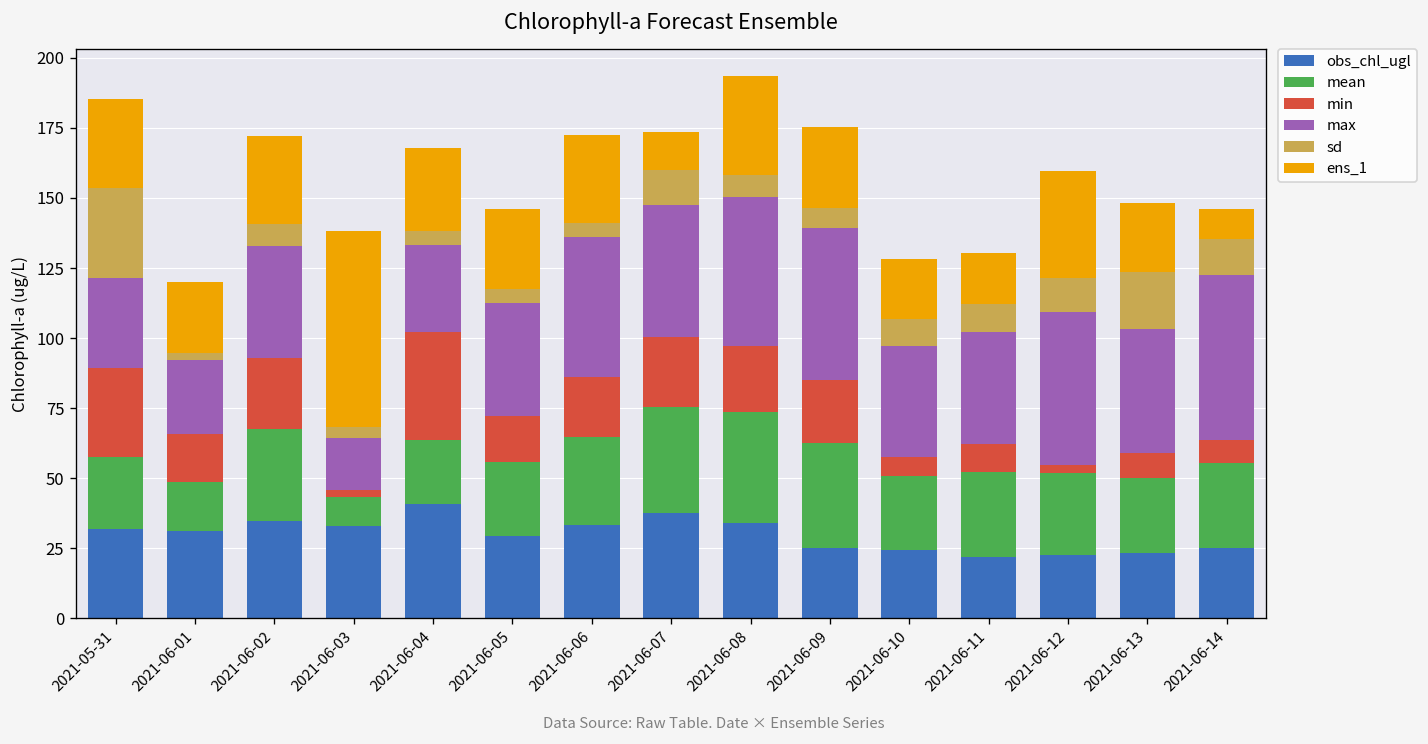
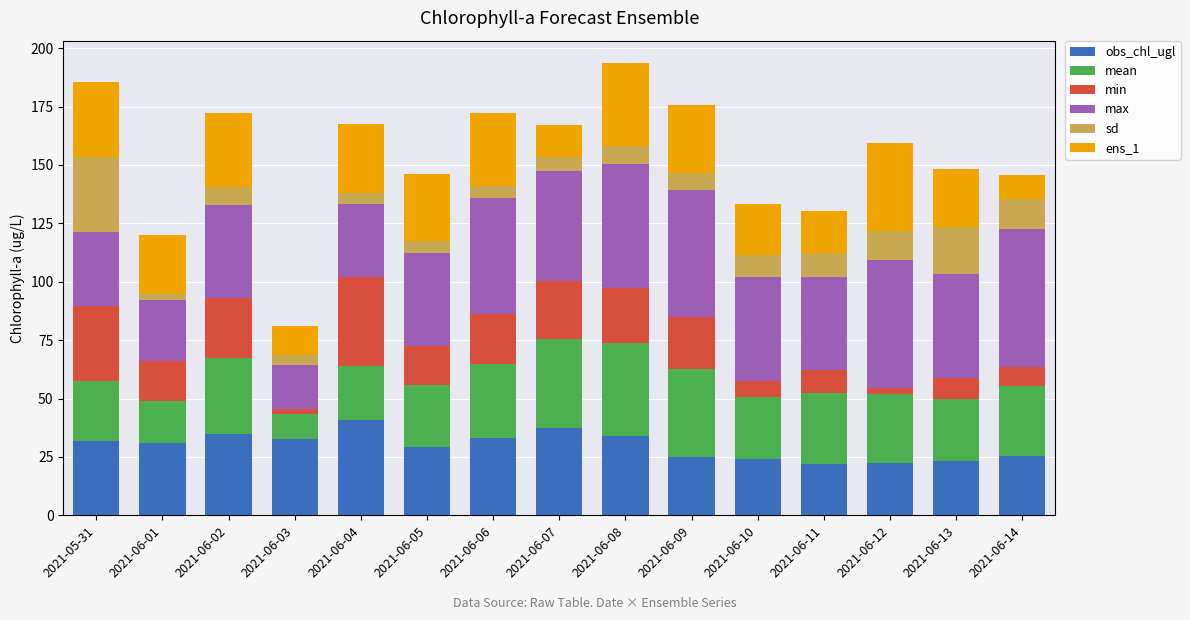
ens_1, 2021-06-03: 70 -> 12
sd, 2021-06-07: 12 -> 6
max, 2021-06-10: 39 -> 44
